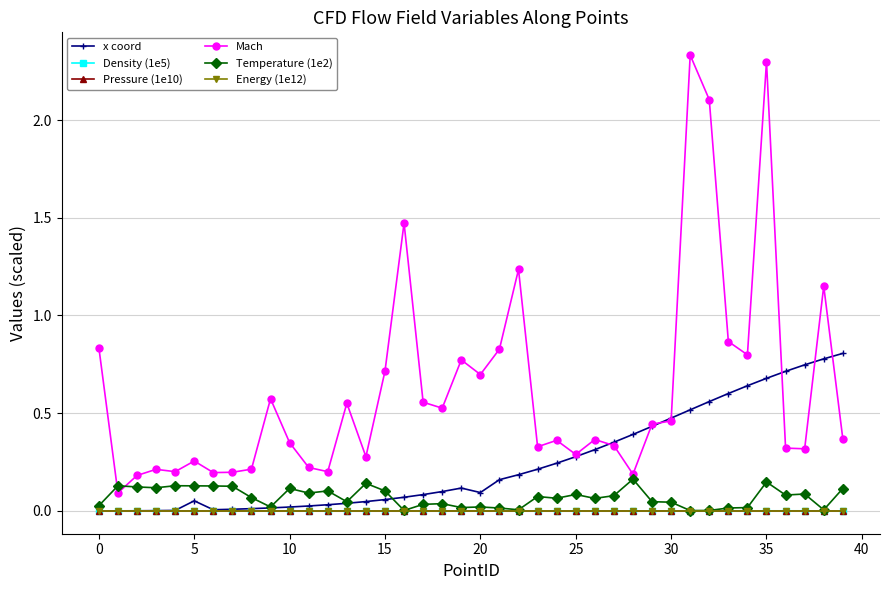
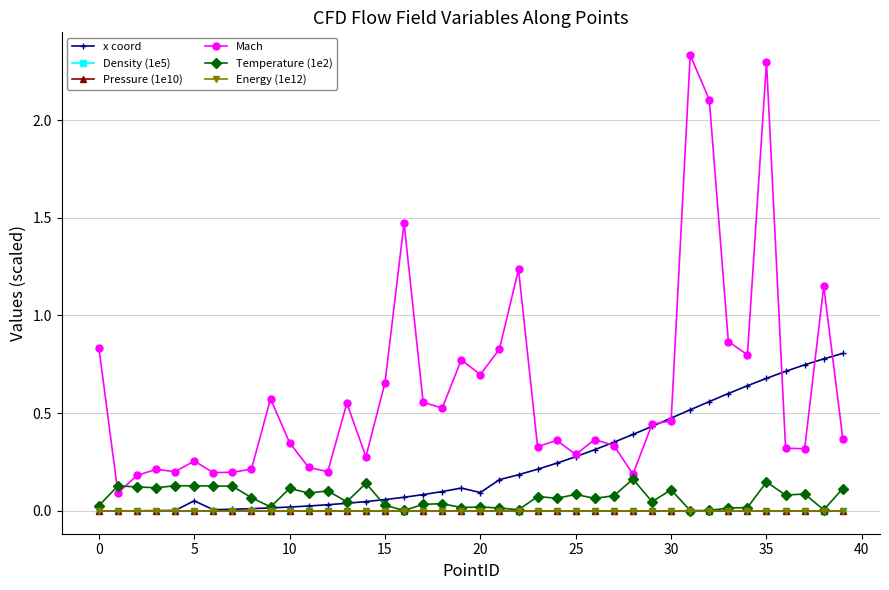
Mach, 15: 0.72 -> 0.66
Temperature (1e2), 15: 0.10 -> 0.03
Temperature (1e2), 30: 0.04 -> 0.11
